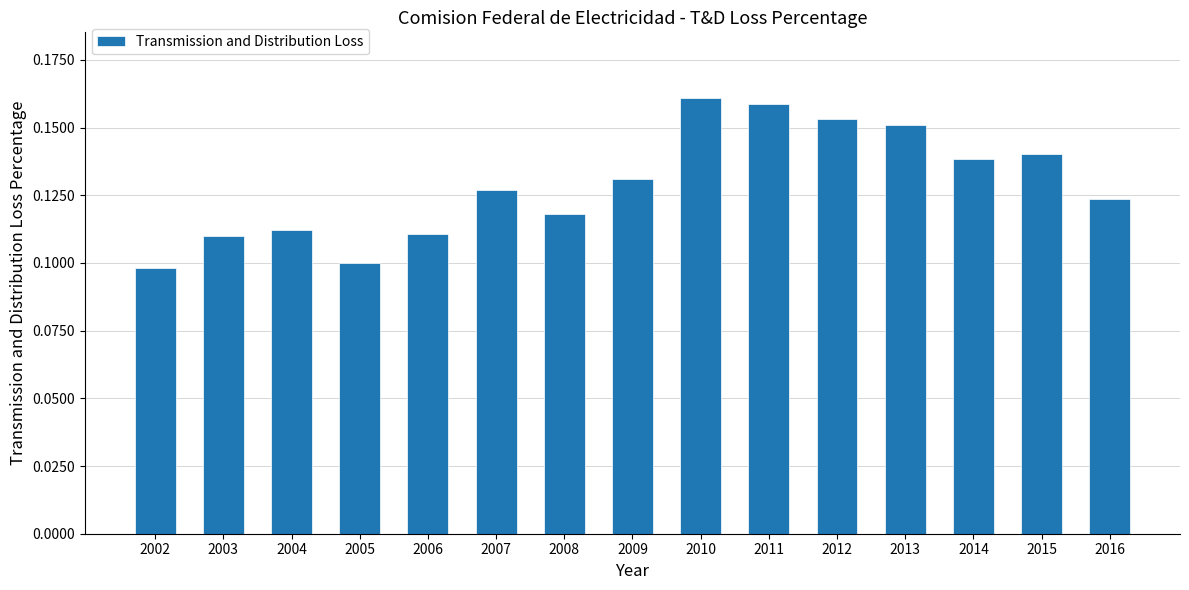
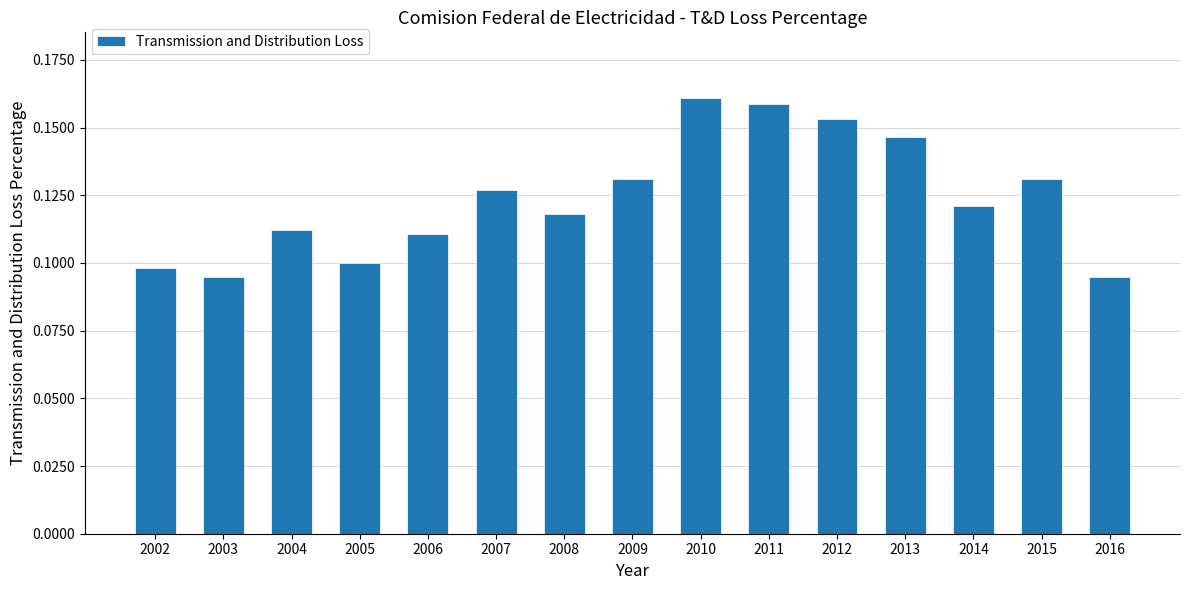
2003: 0.110 -> 0.095
2013: 0.151 -> 0.146
2014: 0.139 -> 0.121
2015: 0.140 -> 0.131
2016: 0.124 -> 0.095
